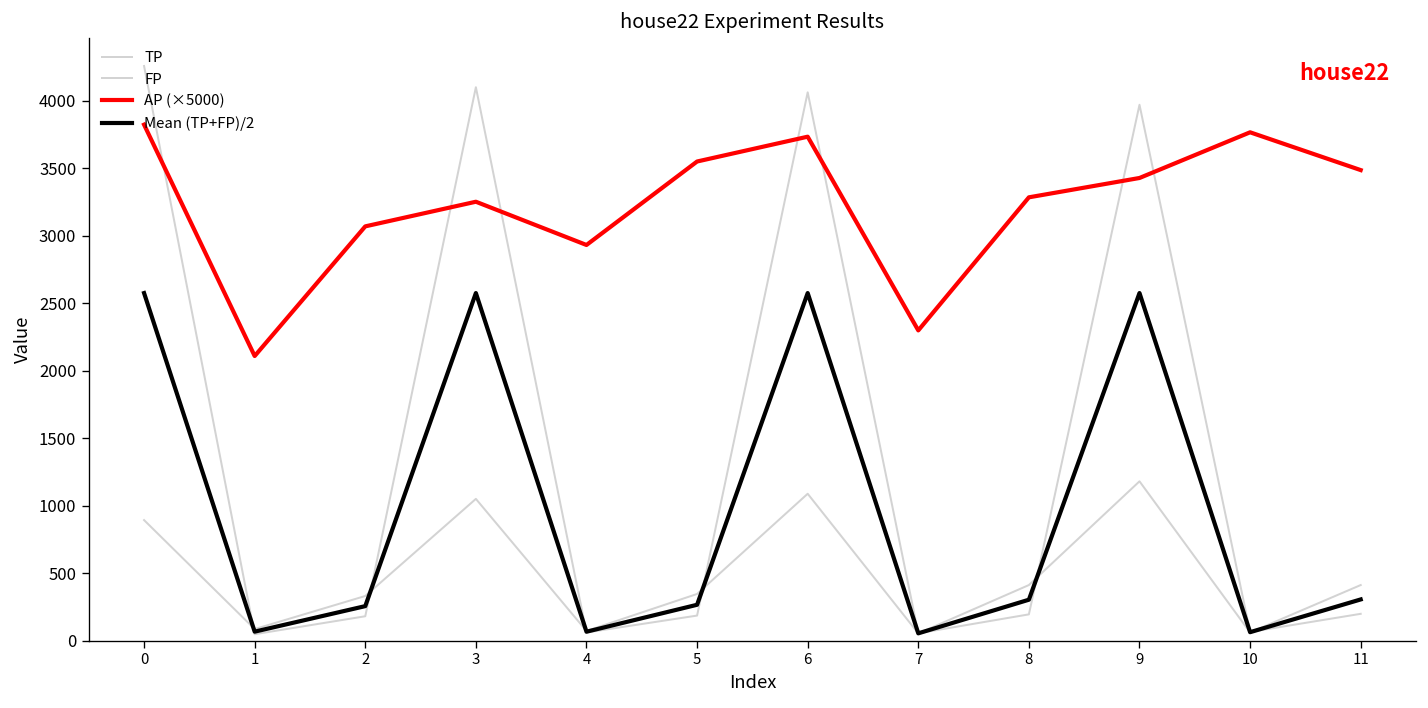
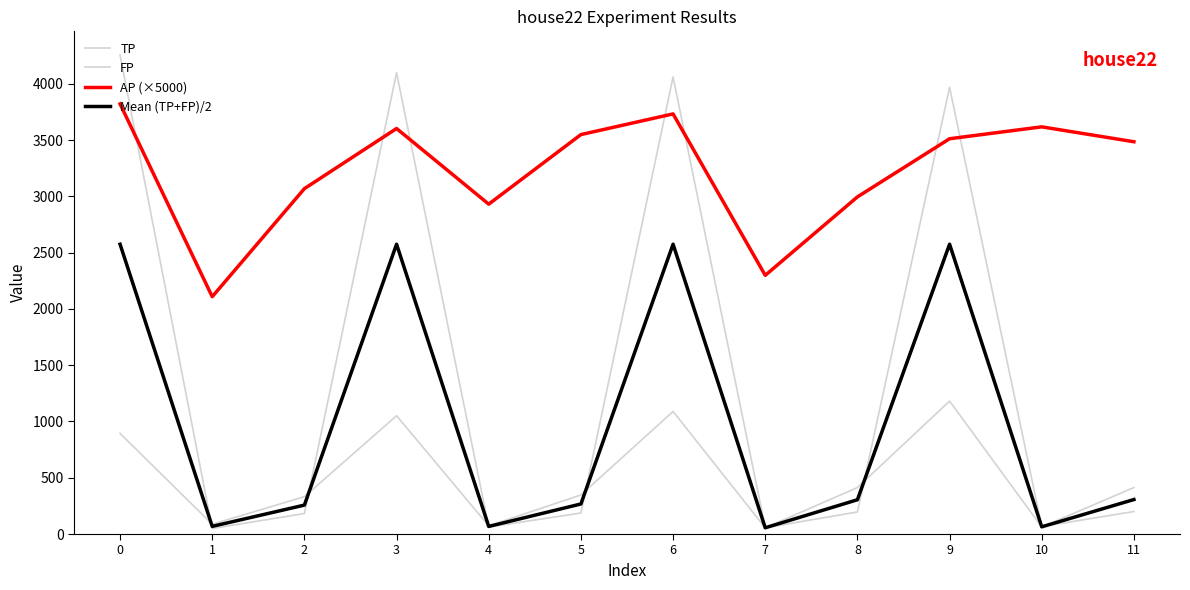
AP (×5000), 3: 3250 -> 3600
AP (×5000), 8: 3280 -> 3000
AP (×5000), 9: 3430 -> 3510
AP (×5000), 10: 3770 -> 3620
